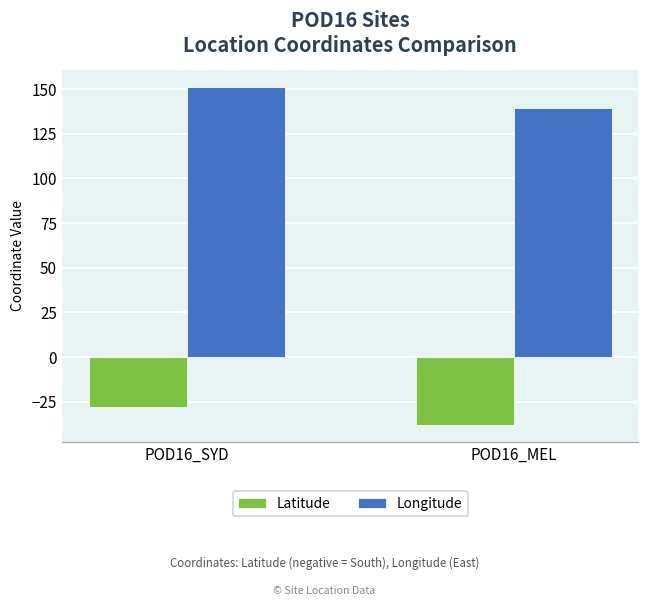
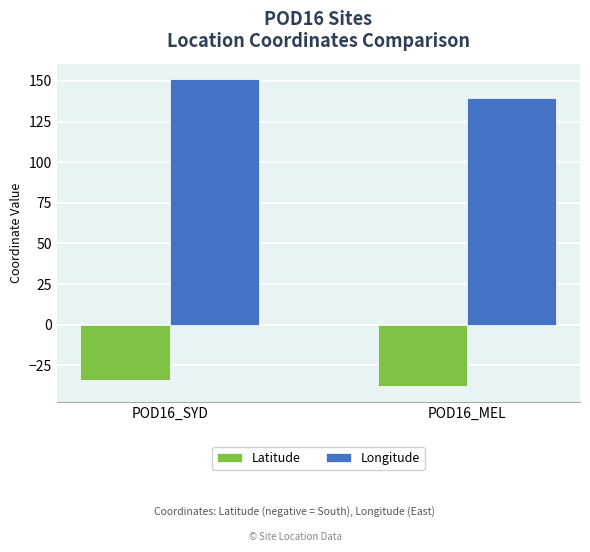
Latitude, POD16_SYD: -28 -> -34
